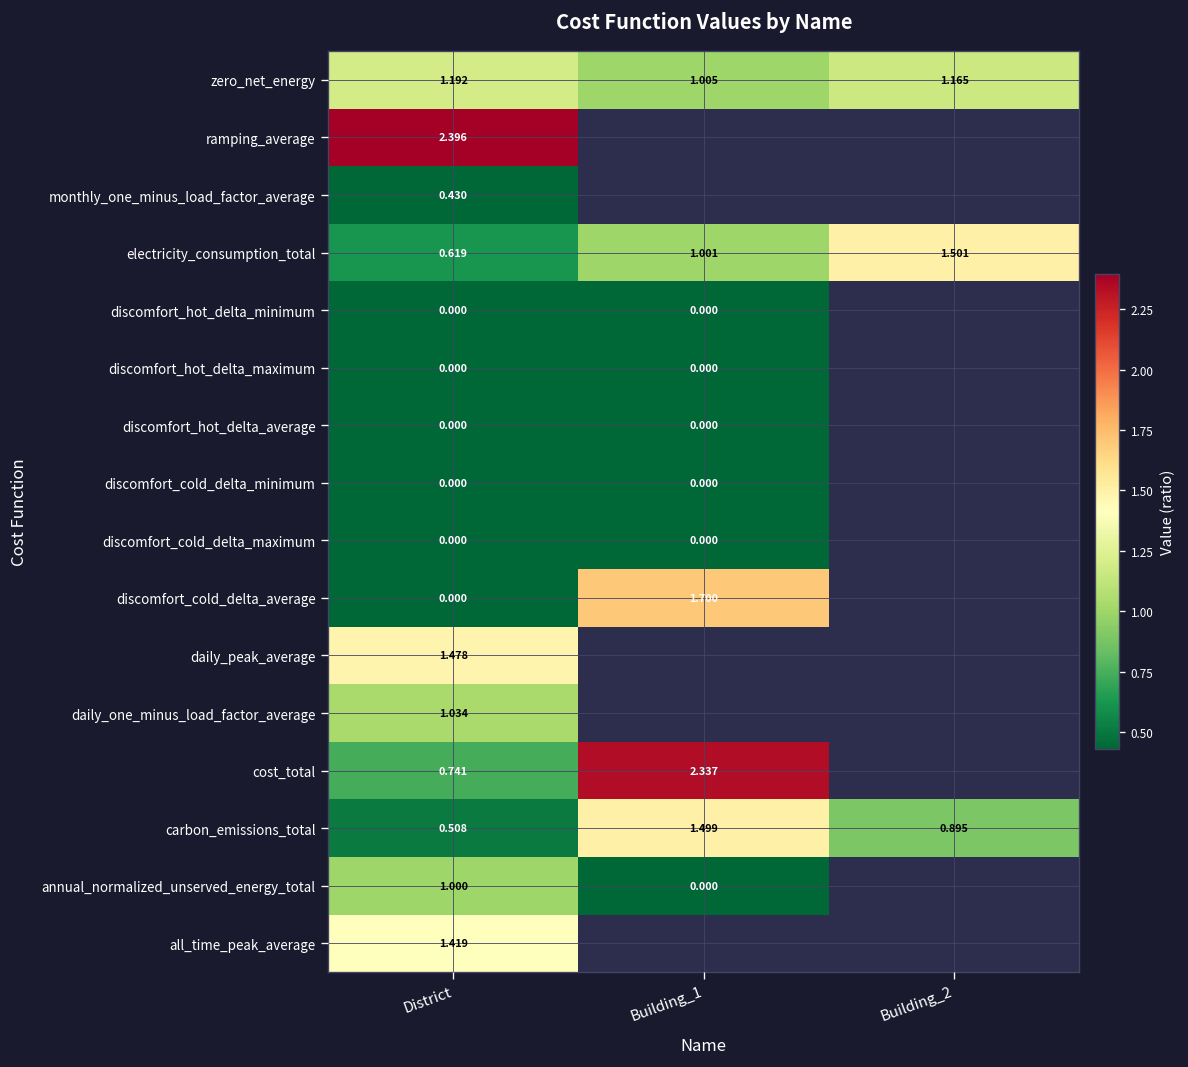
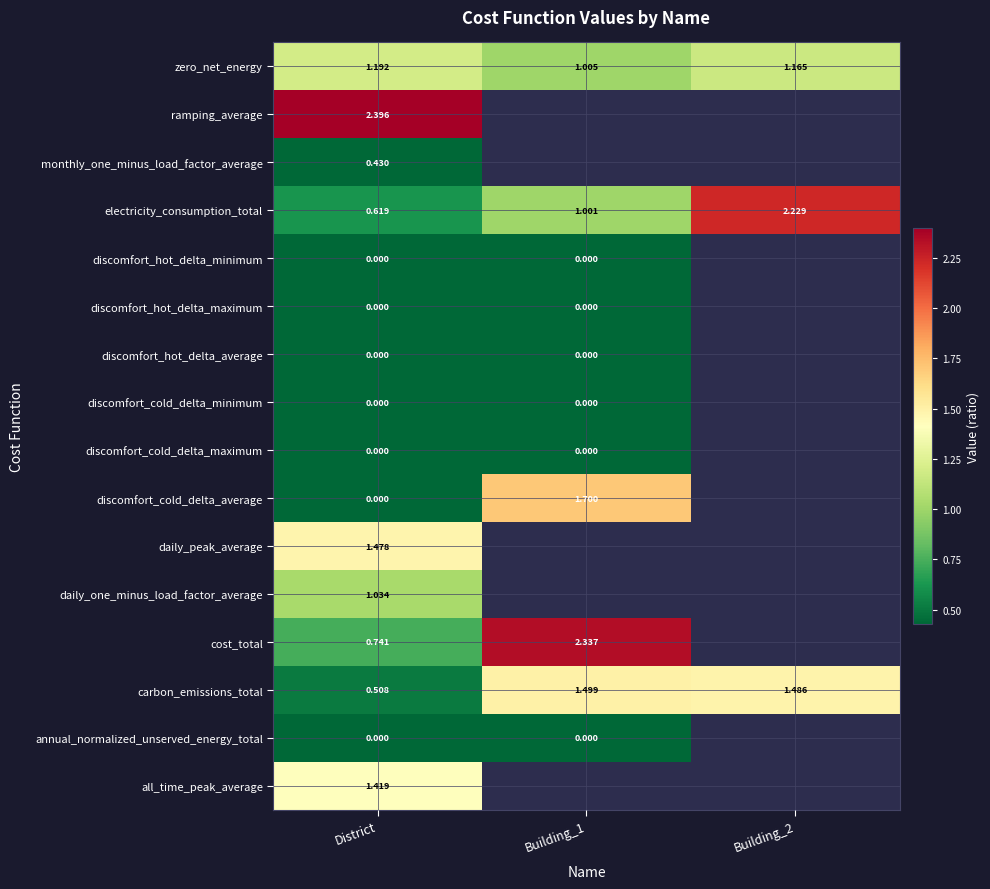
electricity_consumption_total, Building_2: 1.501 -> 2.229
carbon_emissions_total, Building_2: 0.895 -> 1.486
annual_normalized_unserved_energy_total, District: 1.000 -> 0.000
